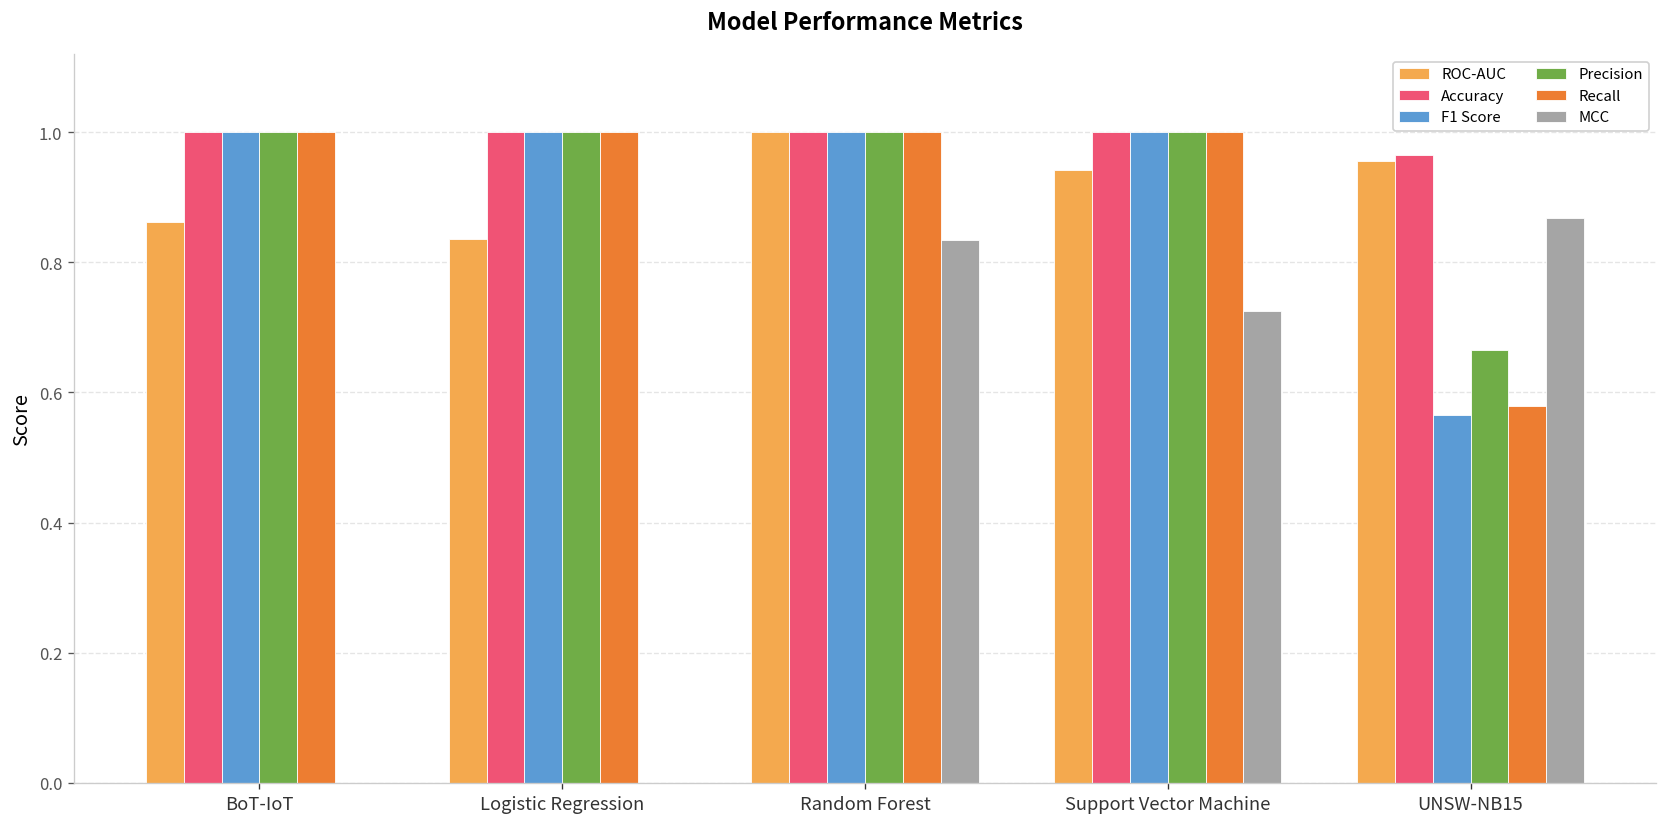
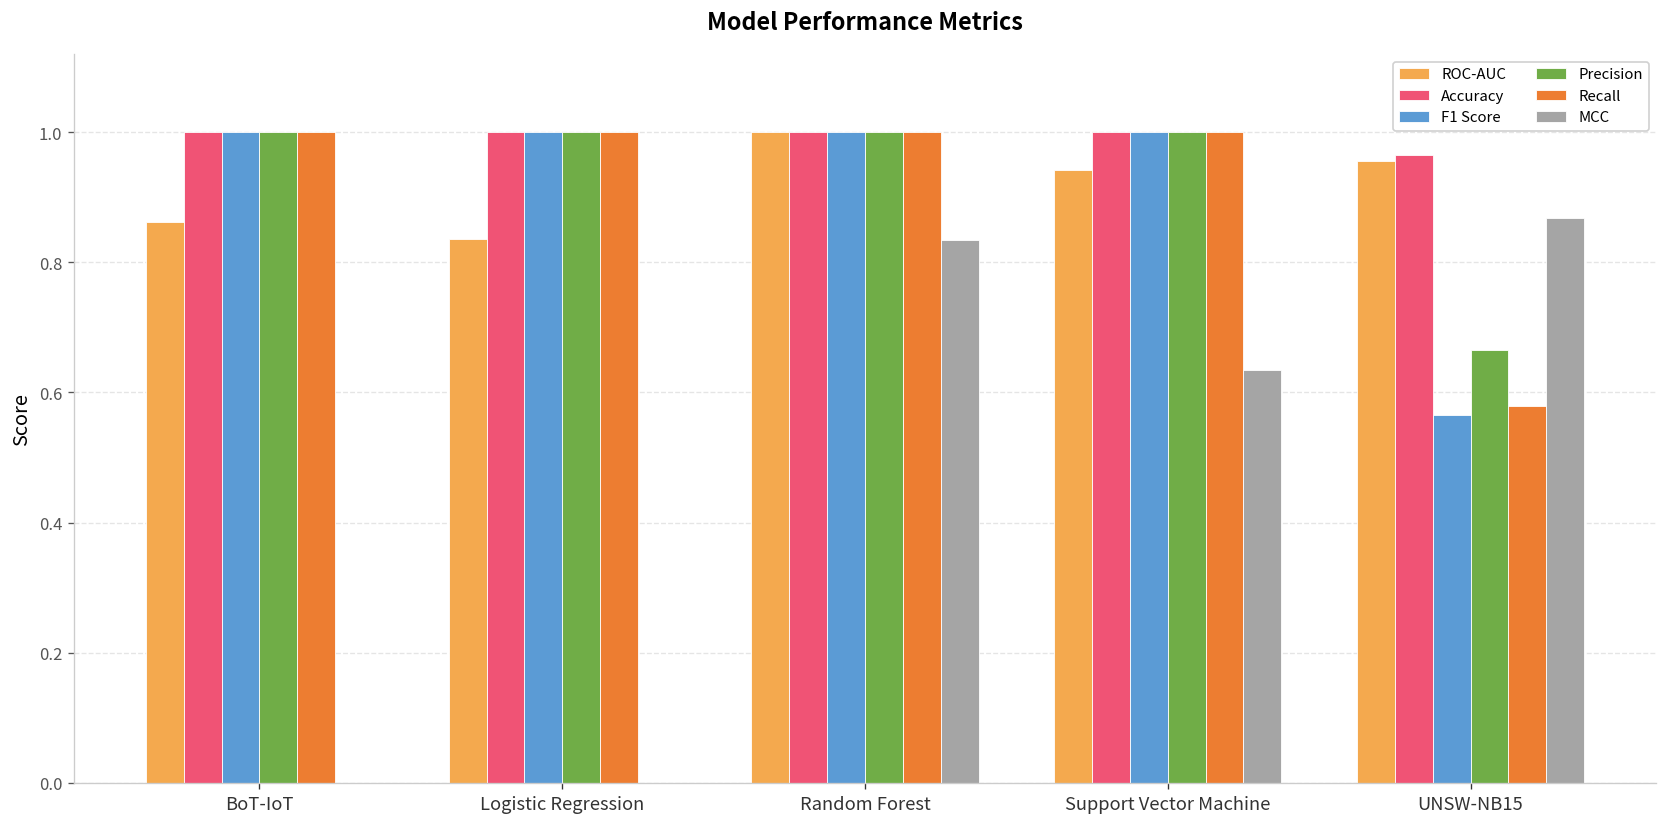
MCC, Support Vector Machine: 0.72 -> 0.63
